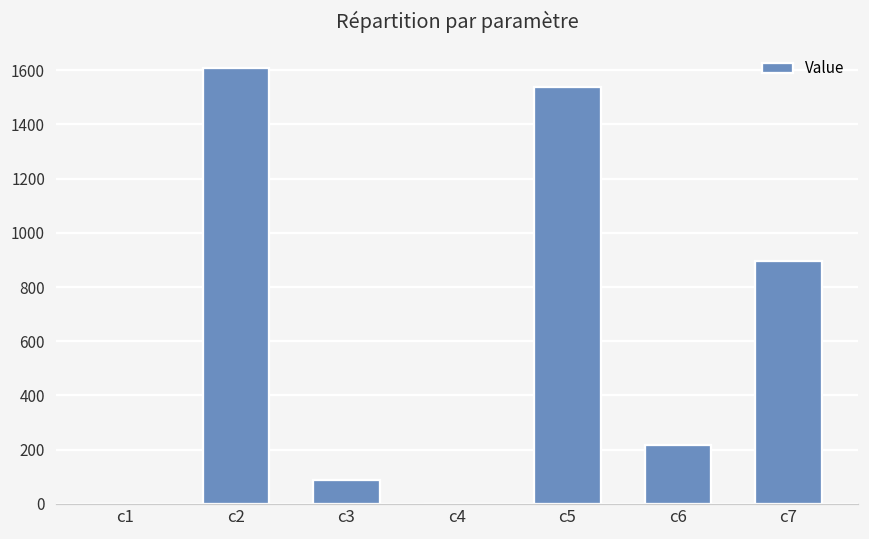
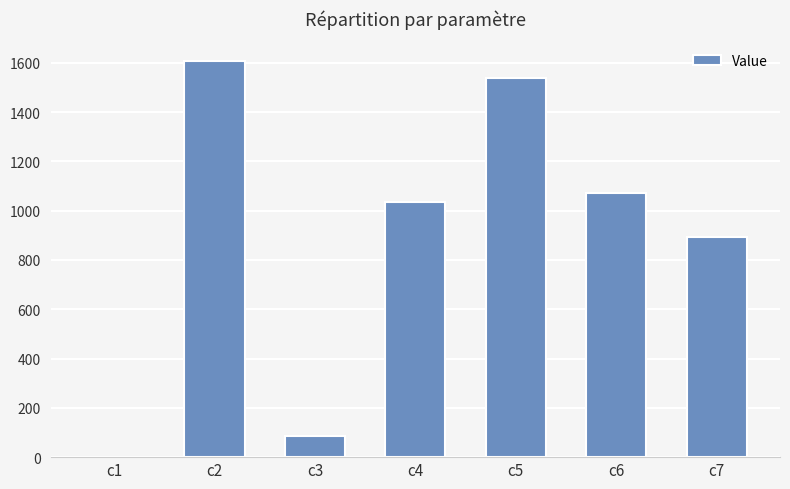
c4: 0 -> 1030
c6: 220 -> 1070
